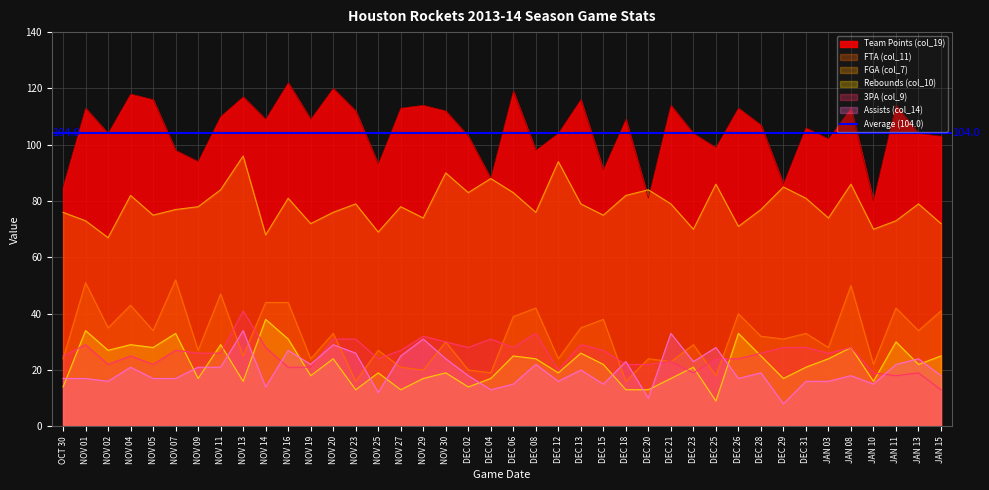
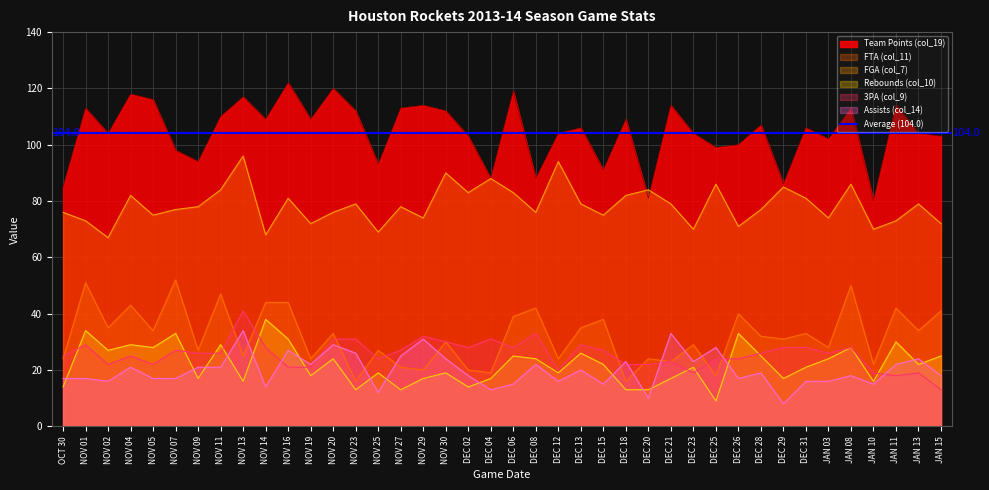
Team Points (col_19), DEC 08: 98 -> 88
Team Points (col_19), DEC 13: 116 -> 106
Team Points (col_19), DEC 26: 113 -> 100
